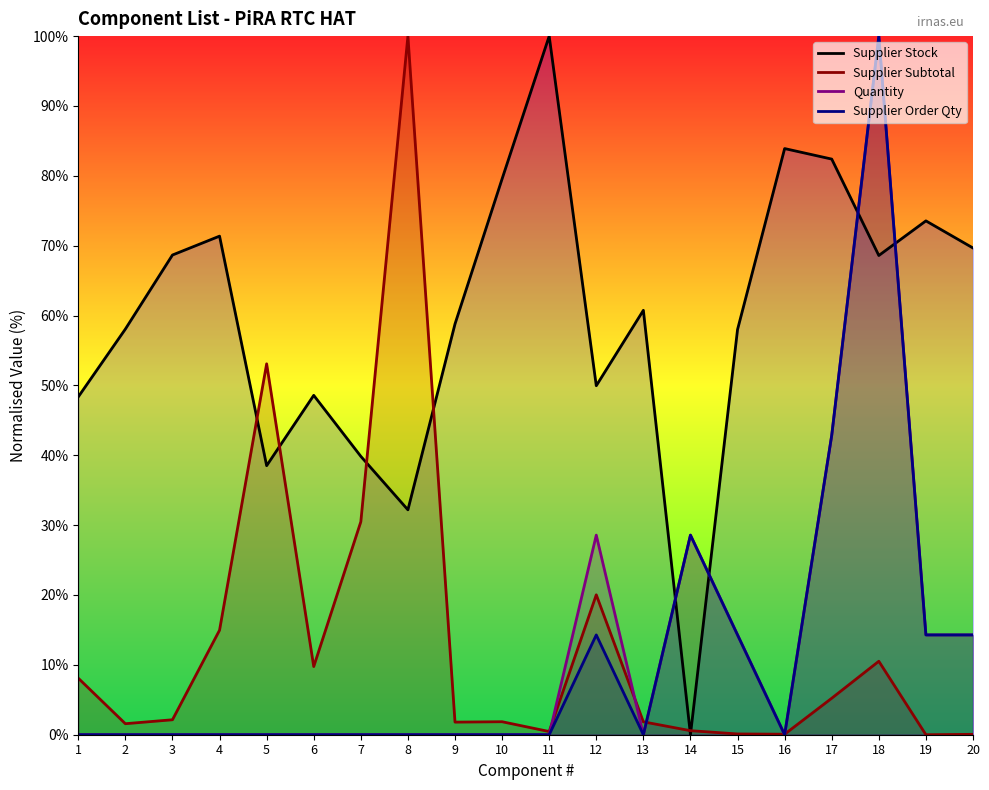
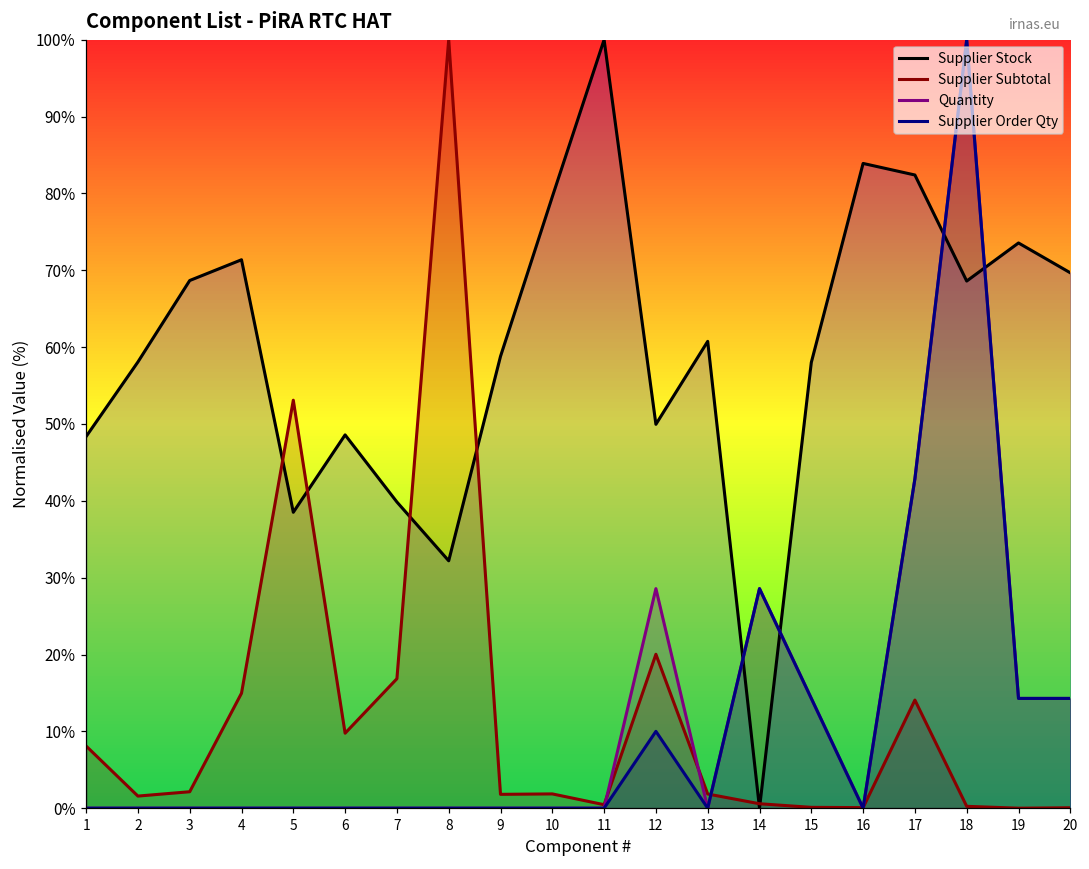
Supplier Subtotal, 7: 30% -> 17%
Supplier Order Qty, 12: 14% -> 10%
Supplier Subtotal, 17: 5% -> 14%
Supplier Subtotal, 18: 11% -> 0%
